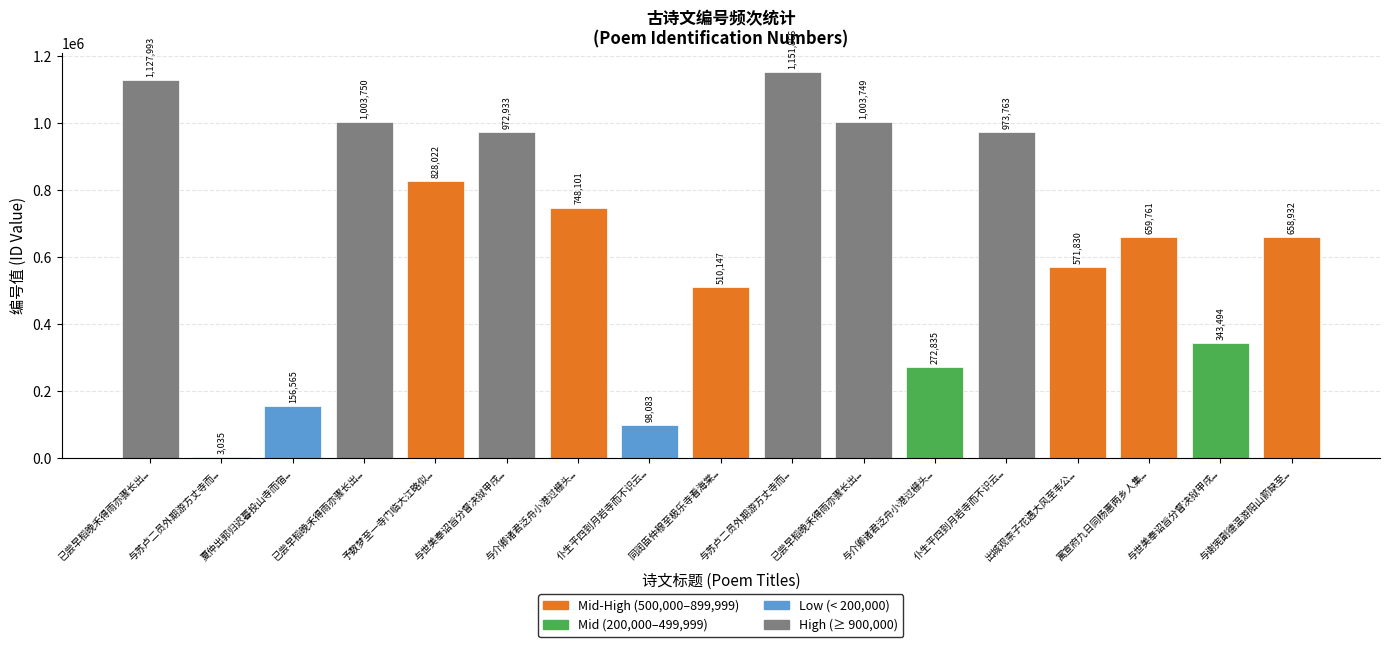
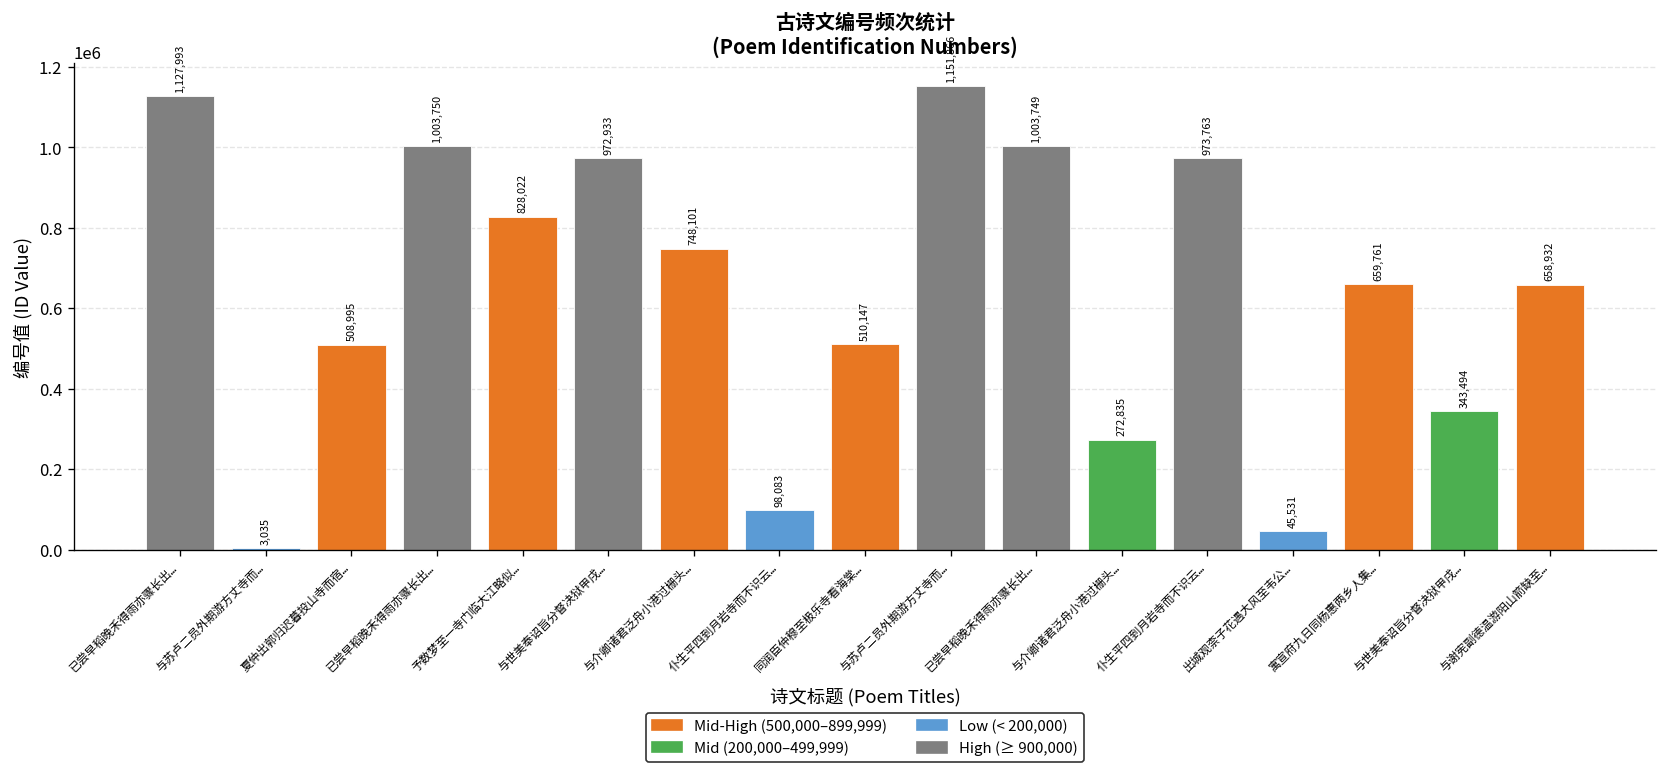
夏仲出郭归迟暮投山寺而宿…: 156,565 -> 508,995
出城观柰子花遇大风至韦公…: 571,830 -> 45,531
